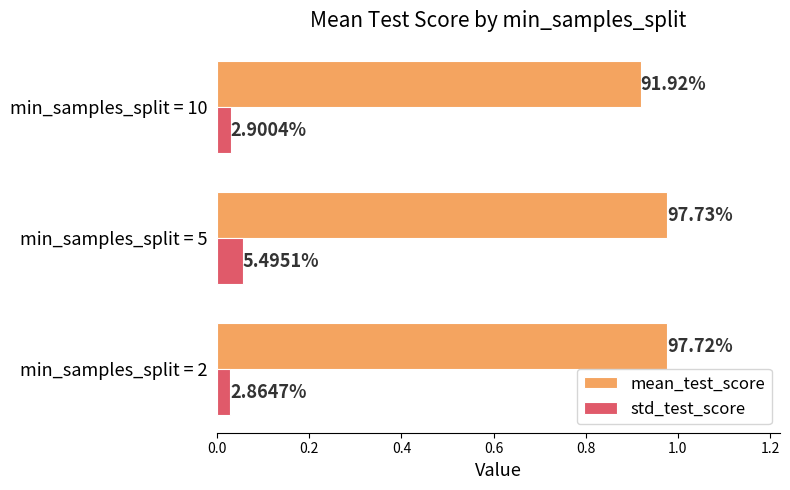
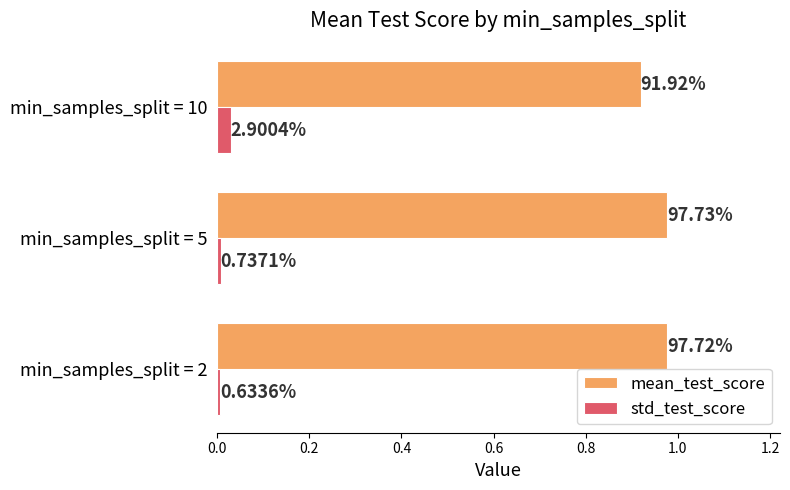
std_test_score, min_samples_split = 5: 5.4951% -> 0.7371%
std_test_score, min_samples_split = 2: 2.8647% -> 0.6336%
